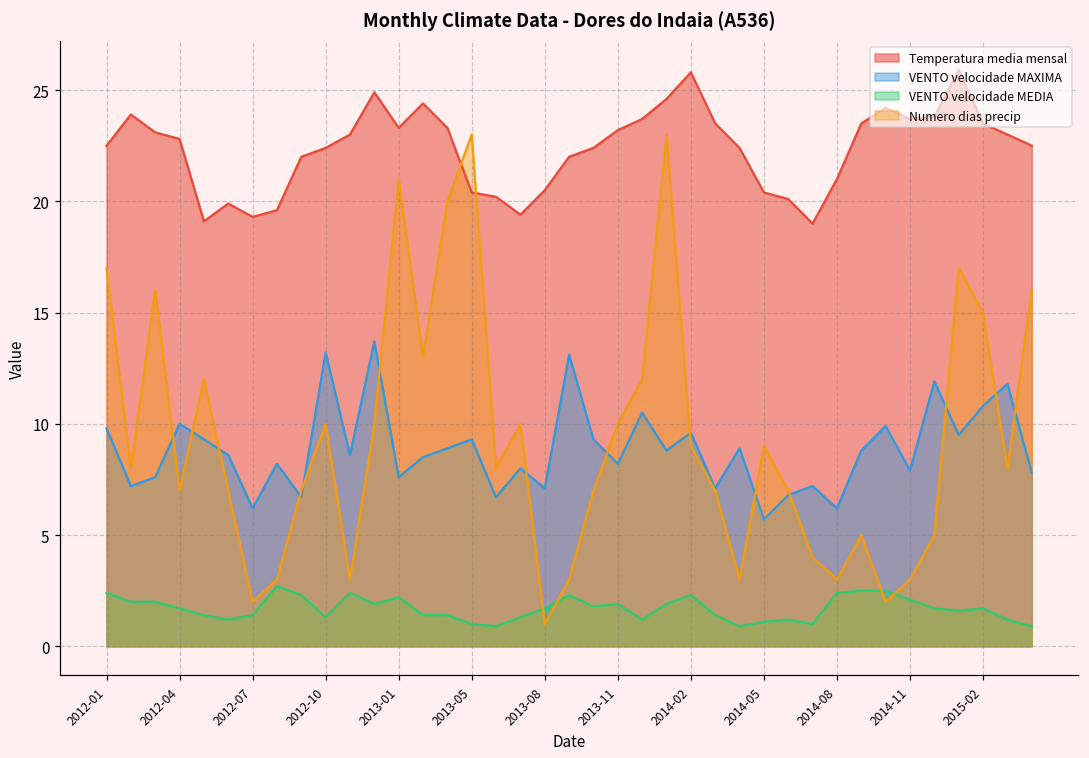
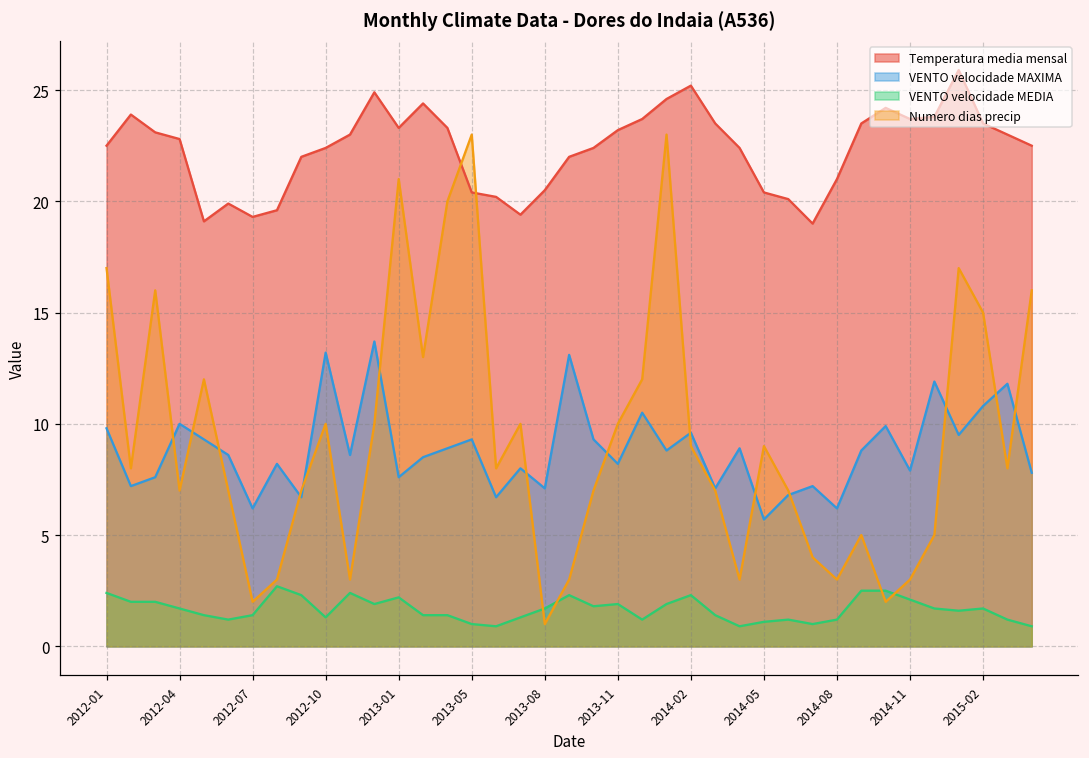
Temperatura media mensal, 2014-02: 25.8 -> 25.2
VENTO velocidade MEDIA, 2014-08: 2.4 -> 1.2
